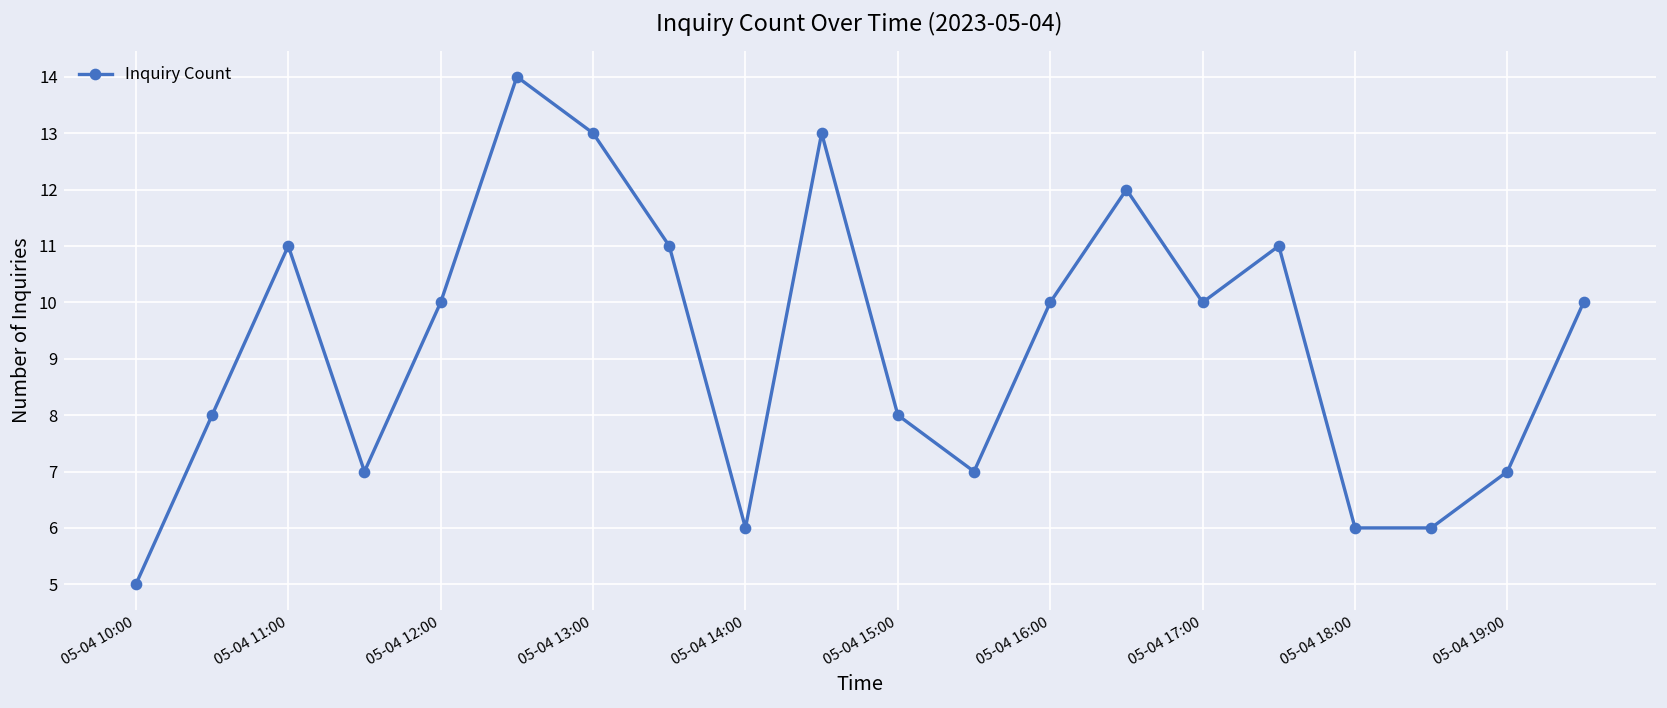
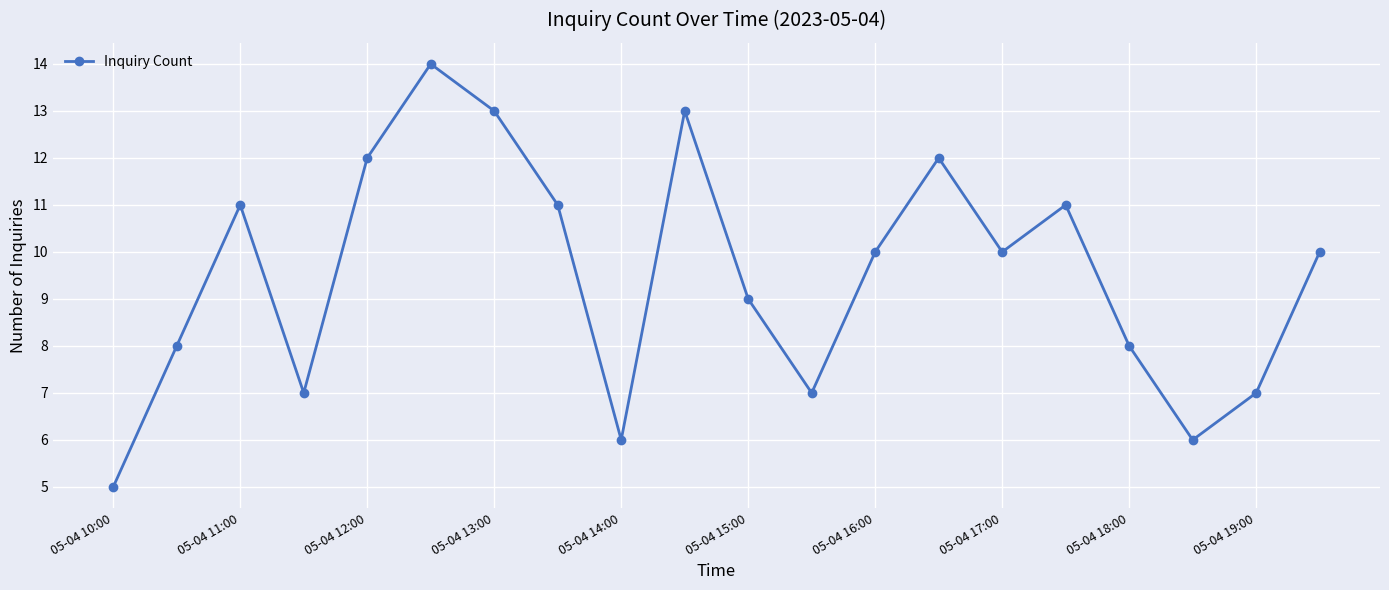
05-04 12:00: 10 -> 12
05-04 15:00: 8 -> 9
05-04 18:00: 6 -> 8
